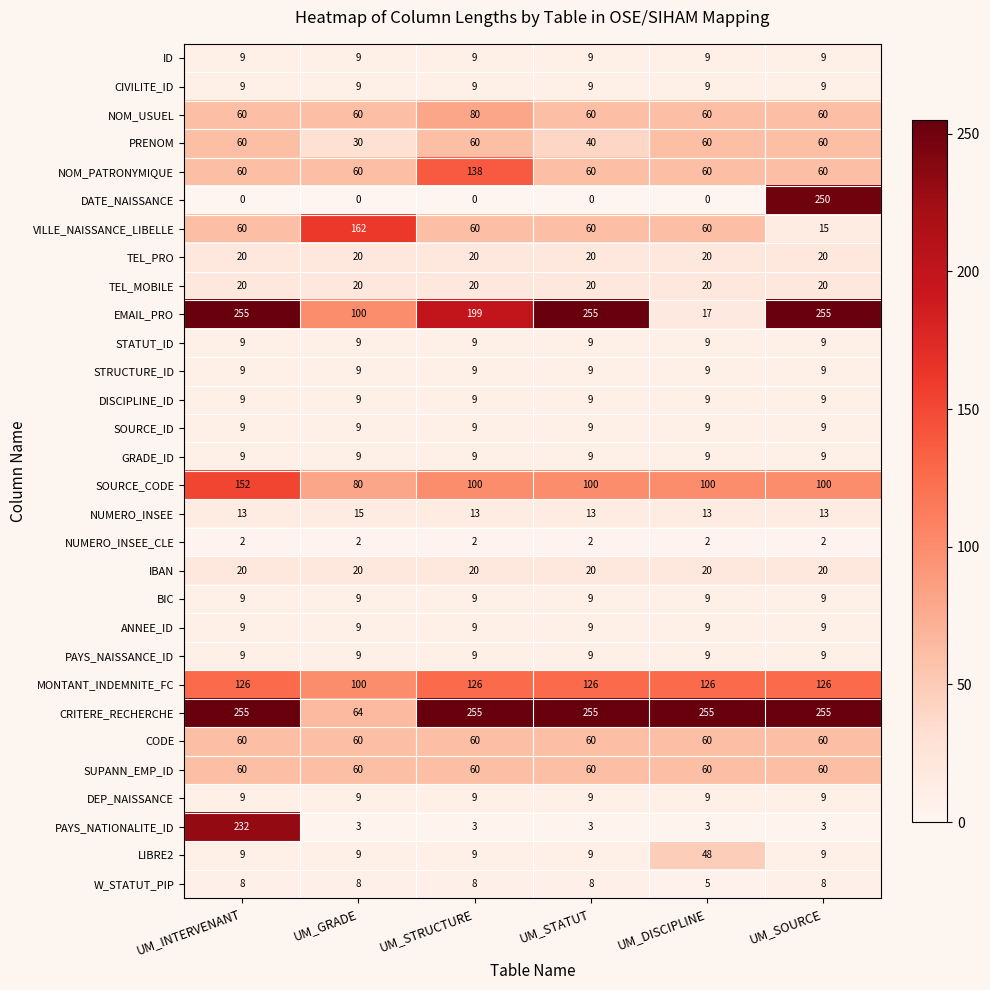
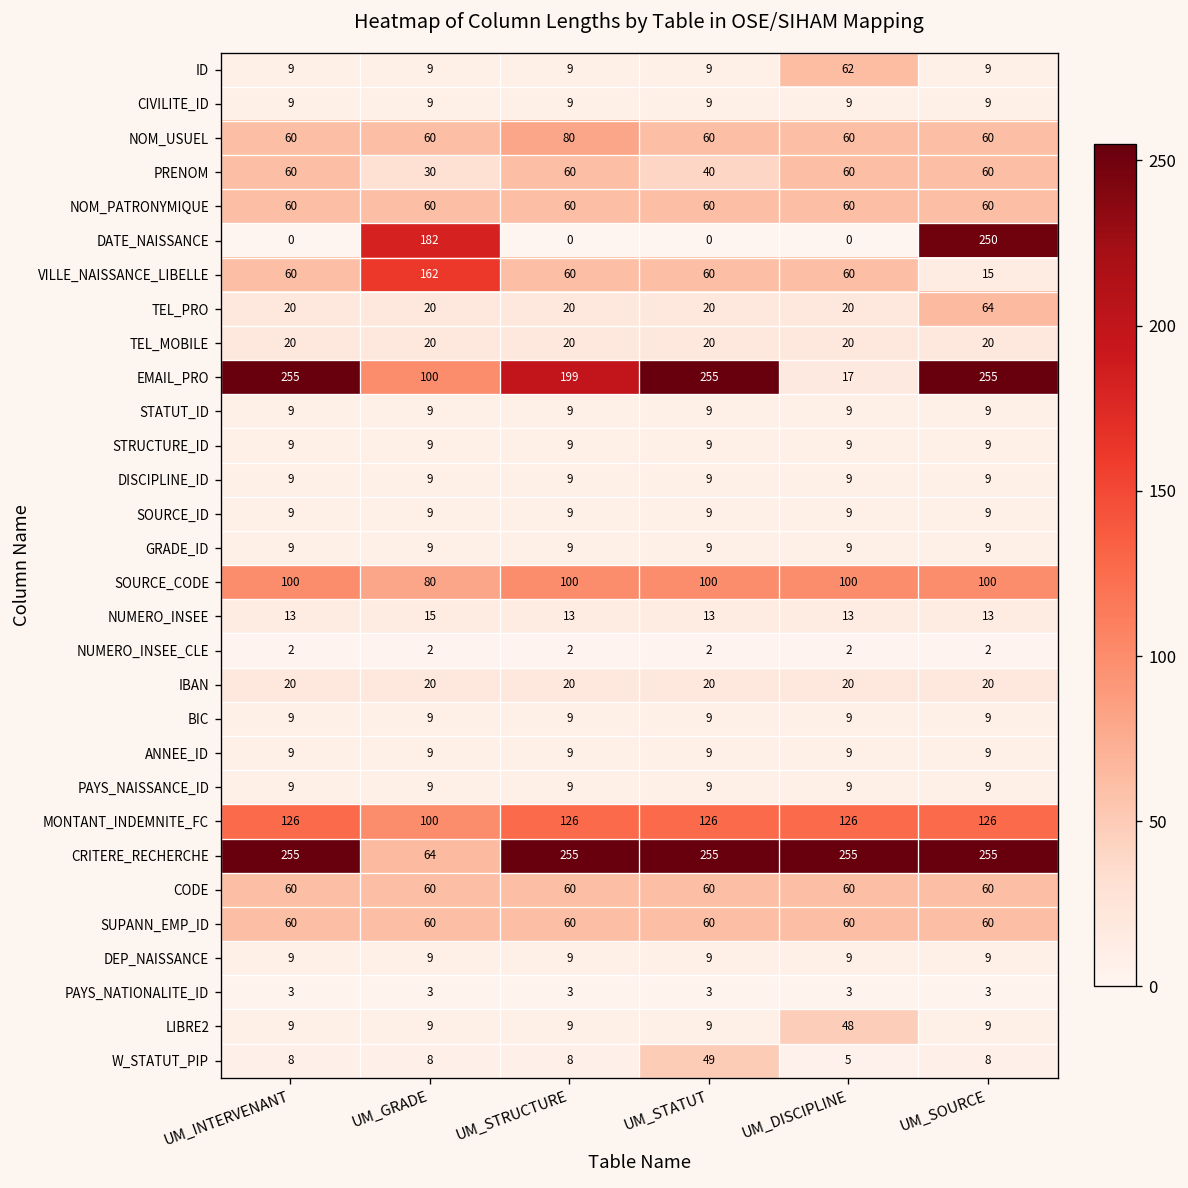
ID, UM_DISCIPLINE: 9 -> 62
NOM_PATRONYMIQUE, UM_STRUCTURE: 138 -> 60
DATE_NAISSANCE, UM_GRADE: 0 -> 182
TEL_PRO, UM_SOURCE: 20 -> 64
SOURCE_CODE, UM_INTERVENANT: 152 -> 100
PAYS_NATIONALITE_ID, UM_INTERVENANT: 232 -> 3
W_STATUT_PIP, UM_STATUT: 8 -> 49
